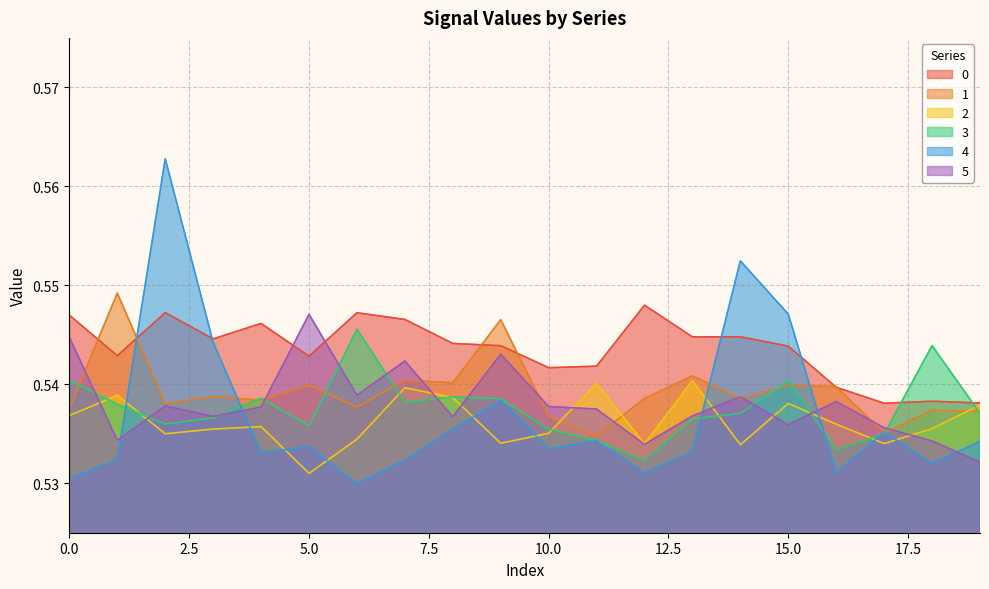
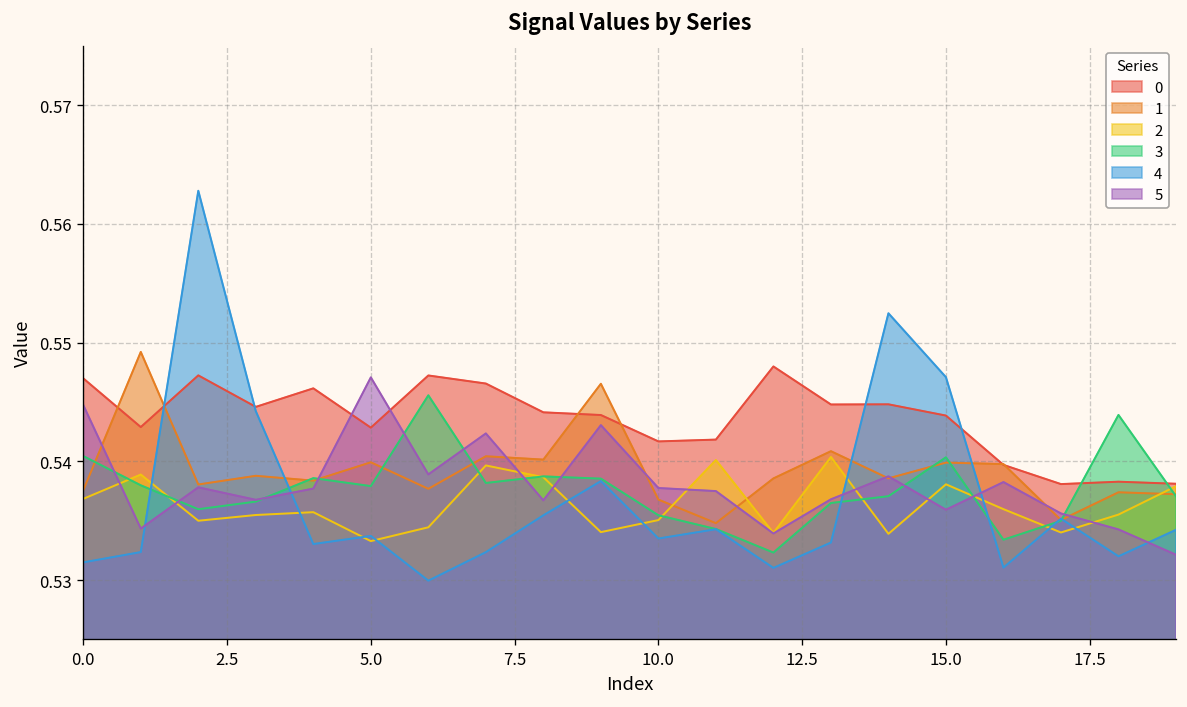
4, 0.0: 0.530 -> 0.531
2, 5.0: 0.531 -> 0.533
3, 5.0: 0.536 -> 0.538
